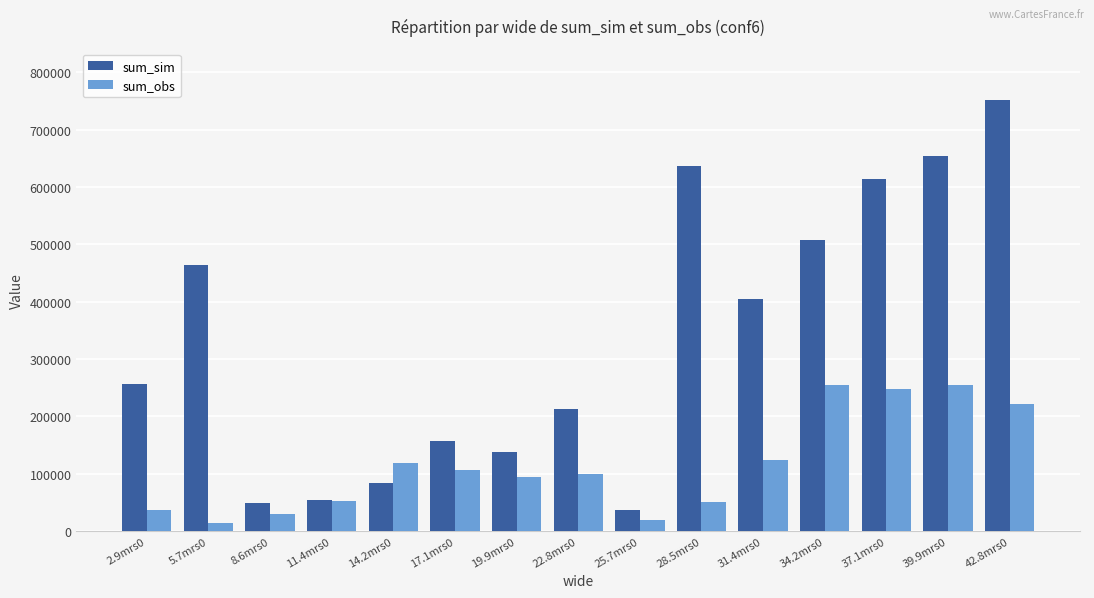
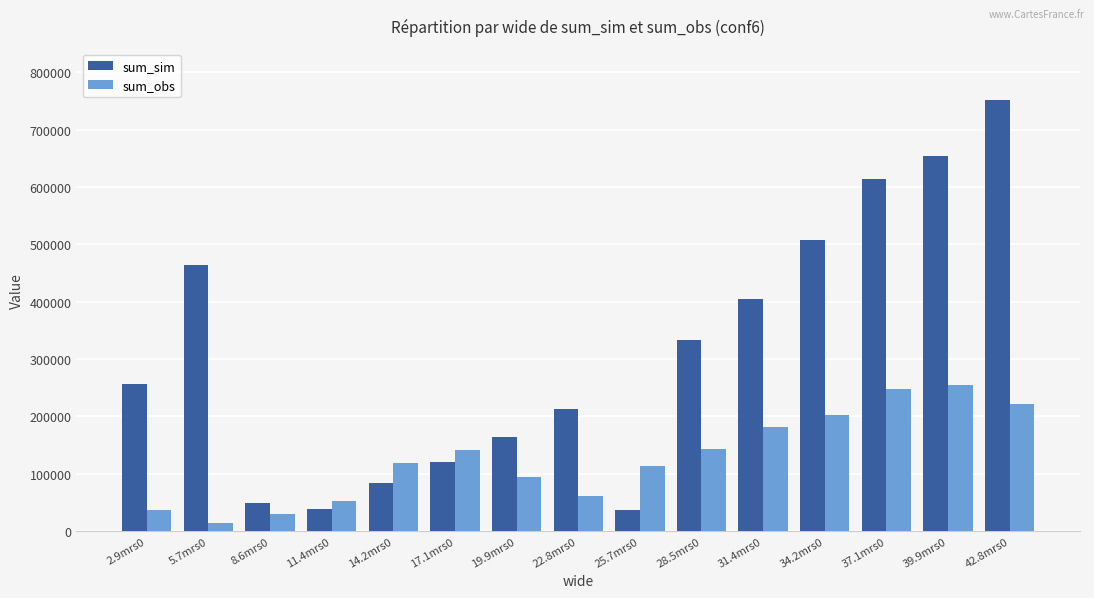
sum_sim, 11.4mrs0: 50000 -> 40000
sum_sim, 17.1mrs0: 160000 -> 120000
sum_obs, 17.1mrs0: 110000 -> 140000
sum_sim, 19.9mrs0: 140000 -> 160000
sum_obs, 22.8mrs0: 100000 -> 60000
sum_obs, 25.7mrs0: 20000 -> 110000
sum_sim, 28.5mrs0: 640000 -> 330000
sum_obs, 28.5mrs0: 50000 -> 140000
sum_obs, 31.4mrs0: 120000 -> 180000
sum_obs, 34.2mrs0: 250000 -> 200000
